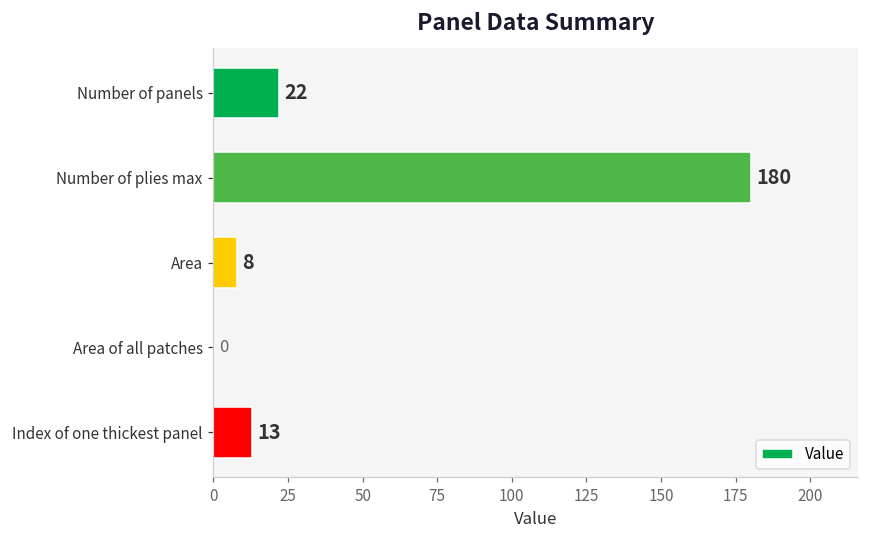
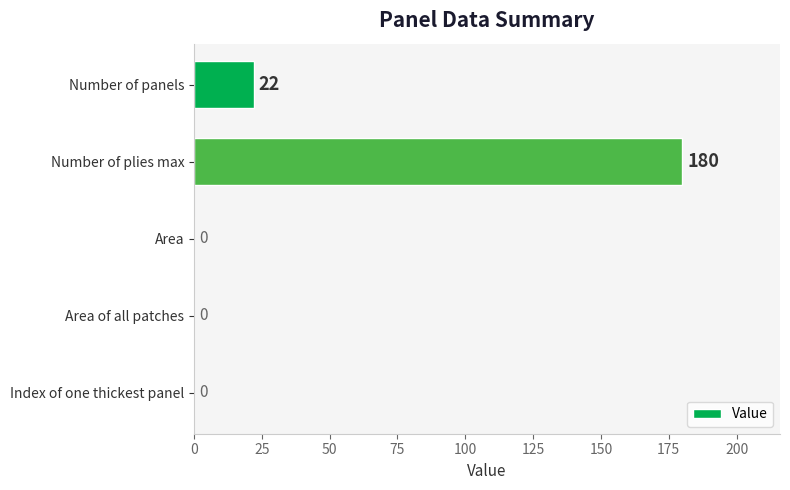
Area: 8 -> 0
Index of one thickest panel: 13 -> 0
